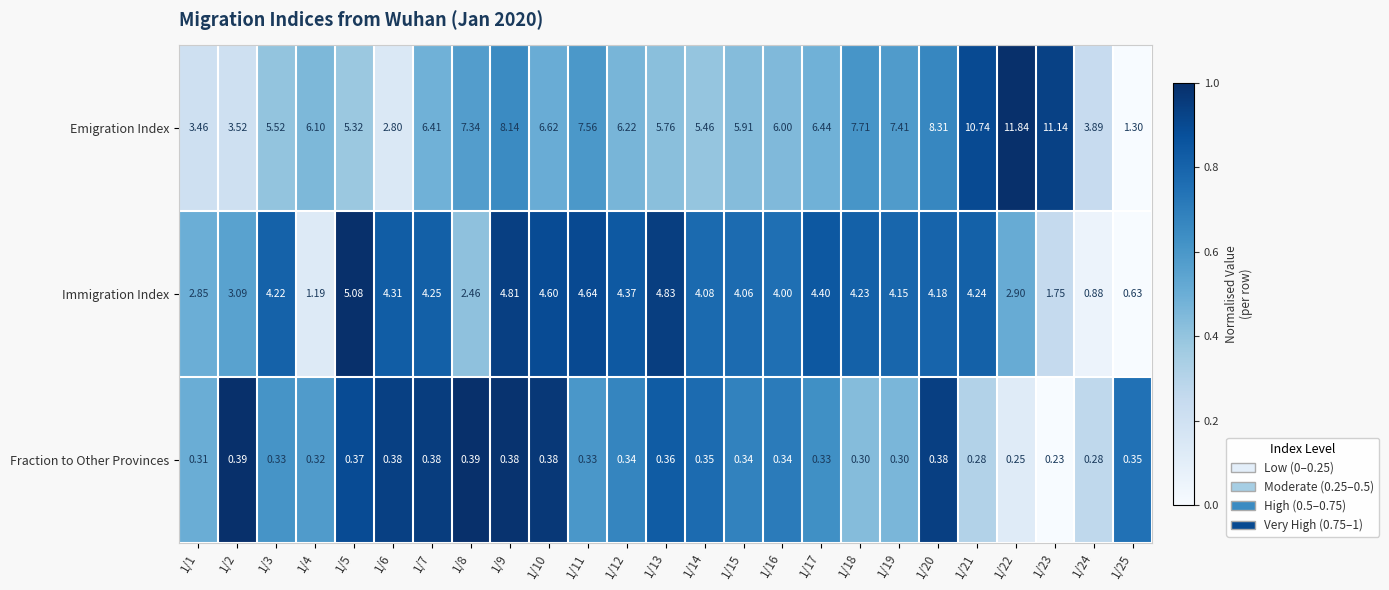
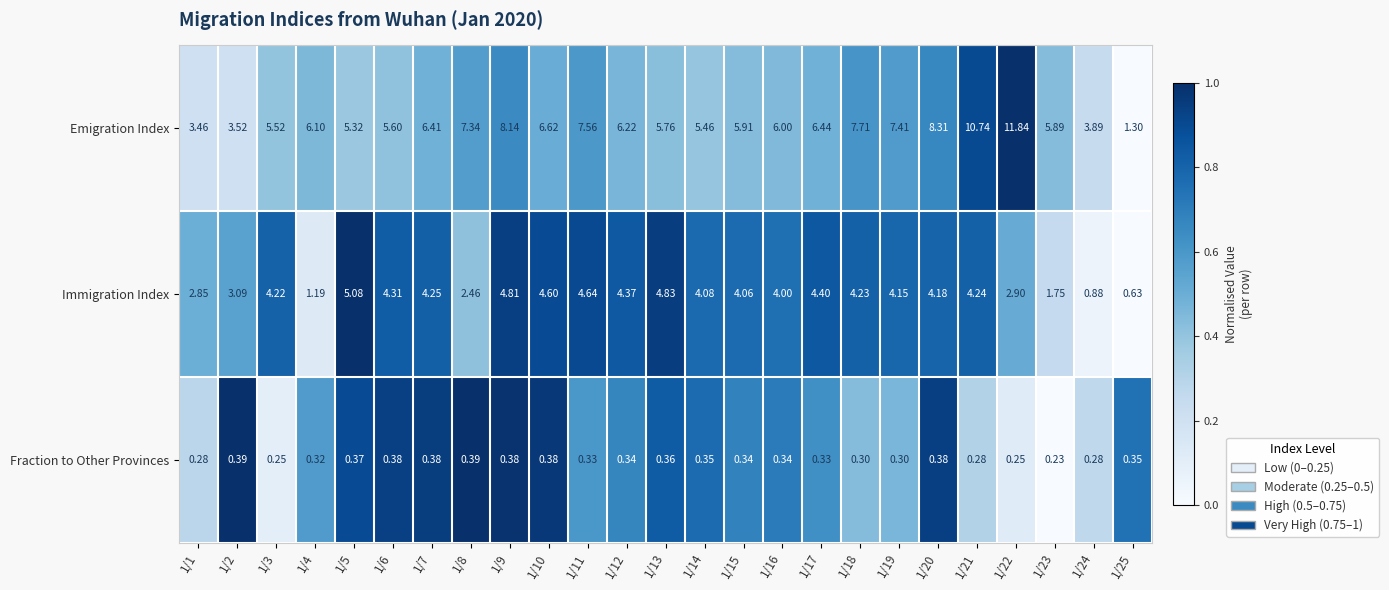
Emigration Index, 1/6: 2.80 -> 5.60
Emigration Index, 1/23: 11.14 -> 5.89
Fraction to Other Provinces, 1/1: 0.31 -> 0.28
Fraction to Other Provinces, 1/3: 0.33 -> 0.25
